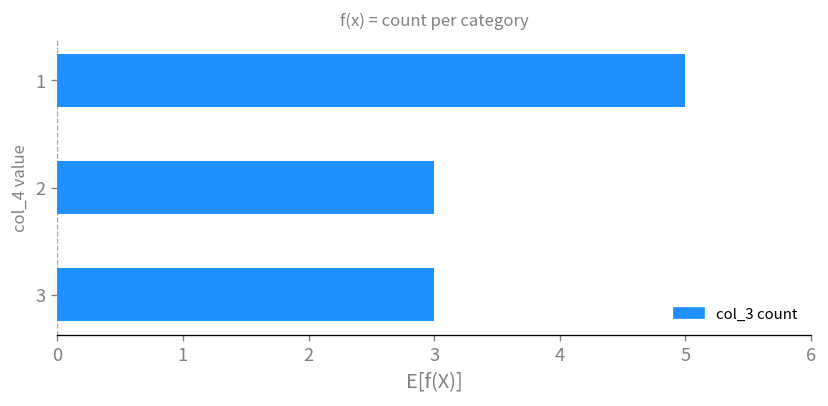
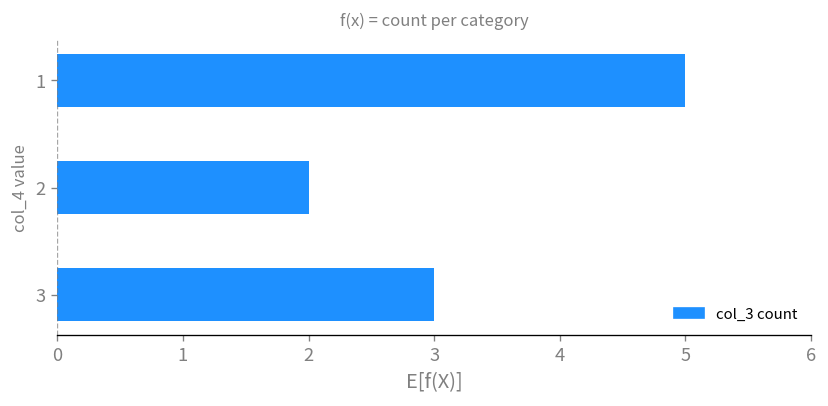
2: 3 -> 2
